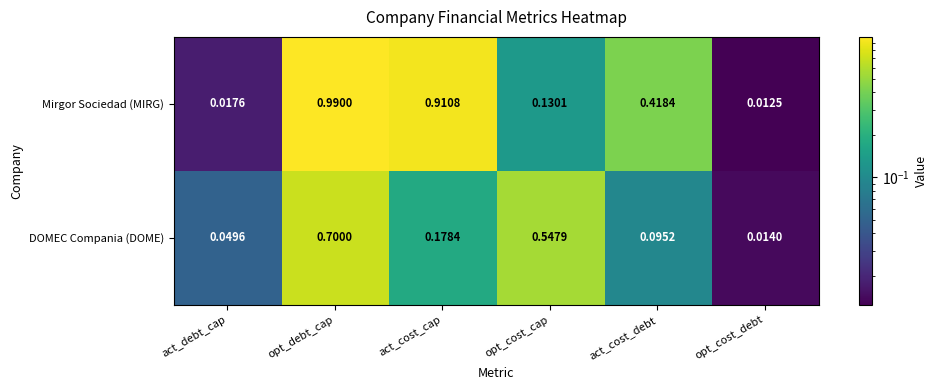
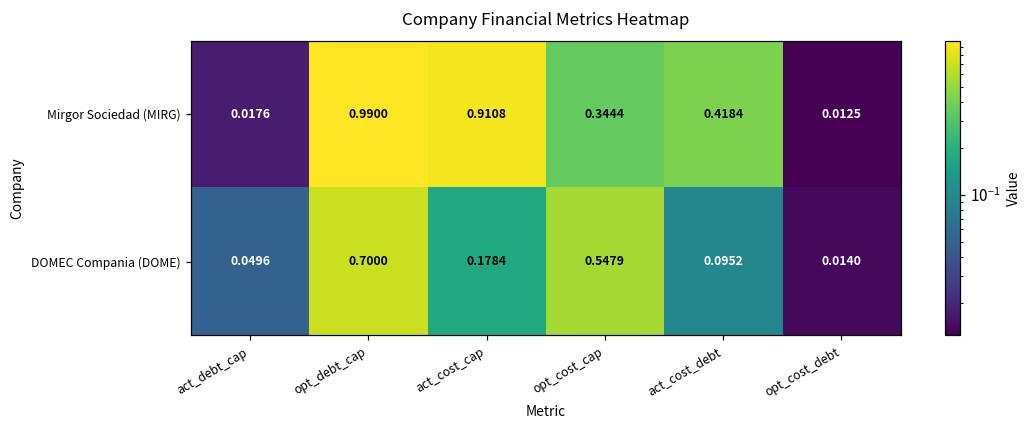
Mirgor Sociedad (MIRG), opt_cost_cap: 0.1301 -> 0.3444
